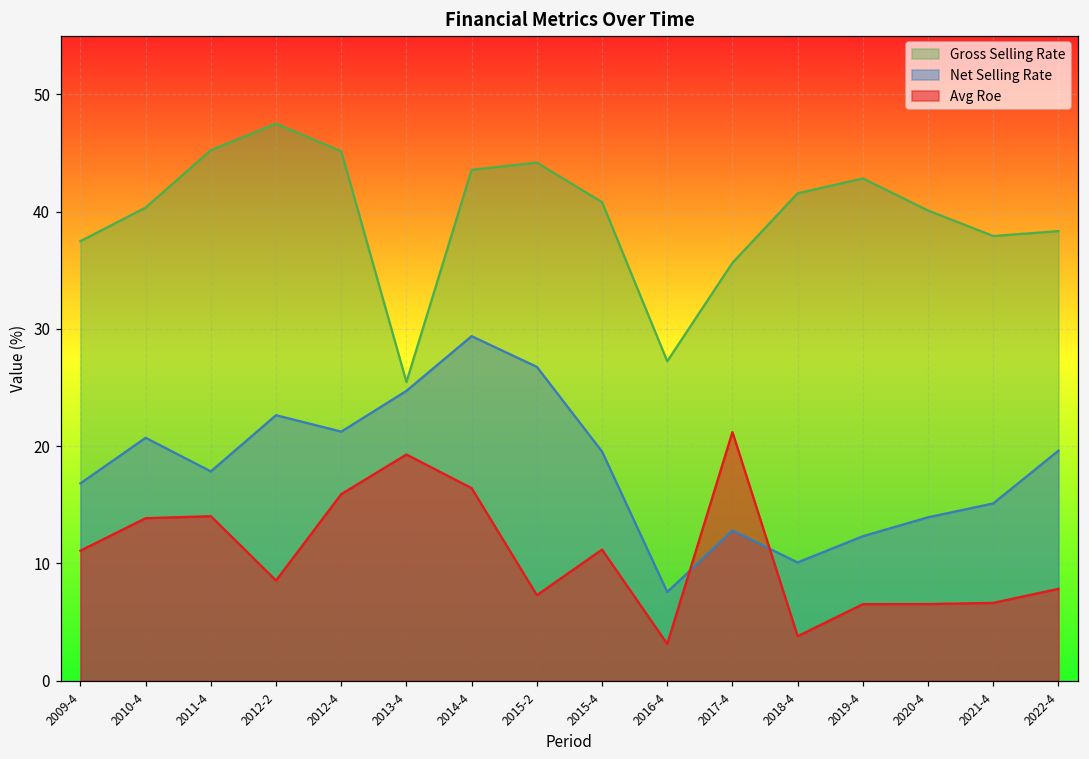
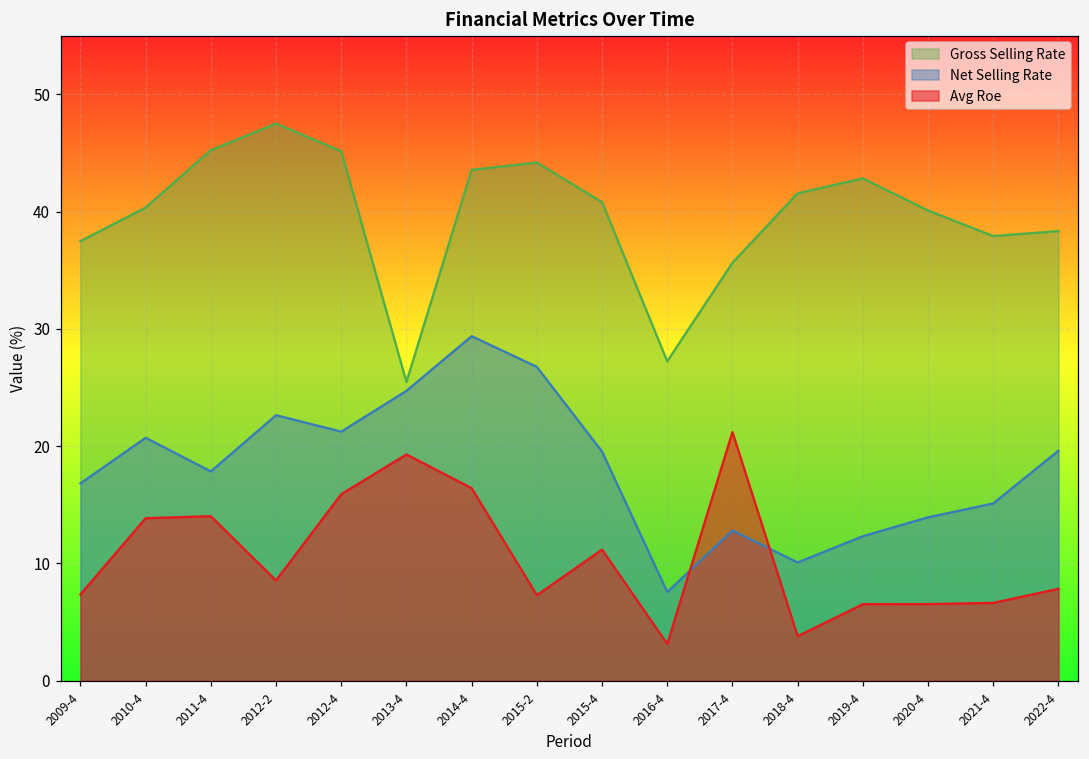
Avg Roe, 2009-4: 11.1 -> 7.4
